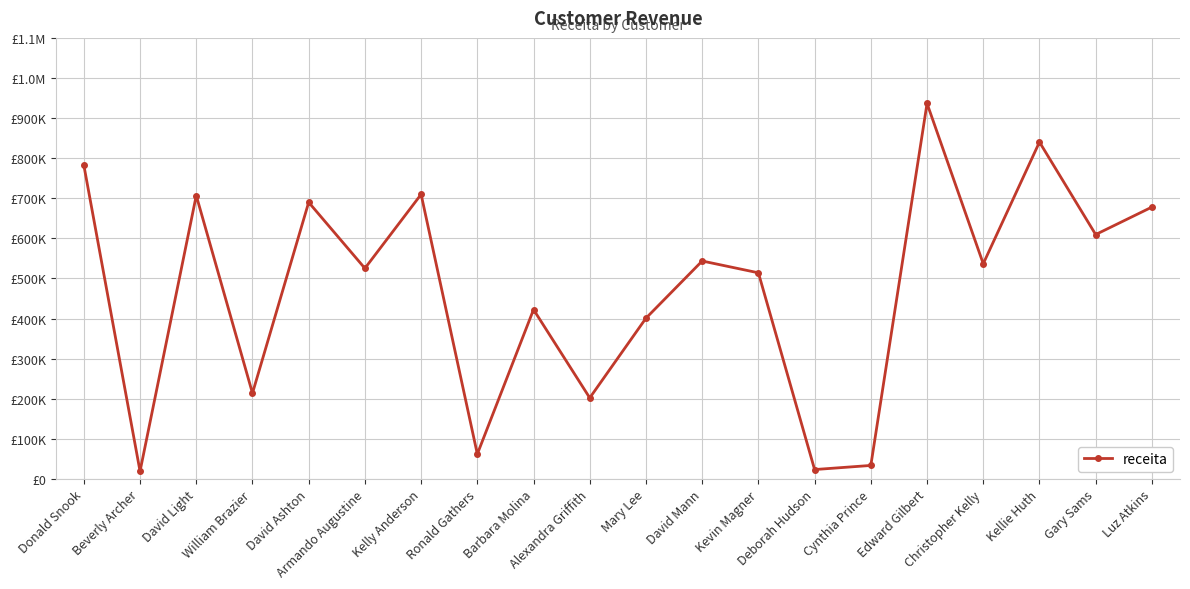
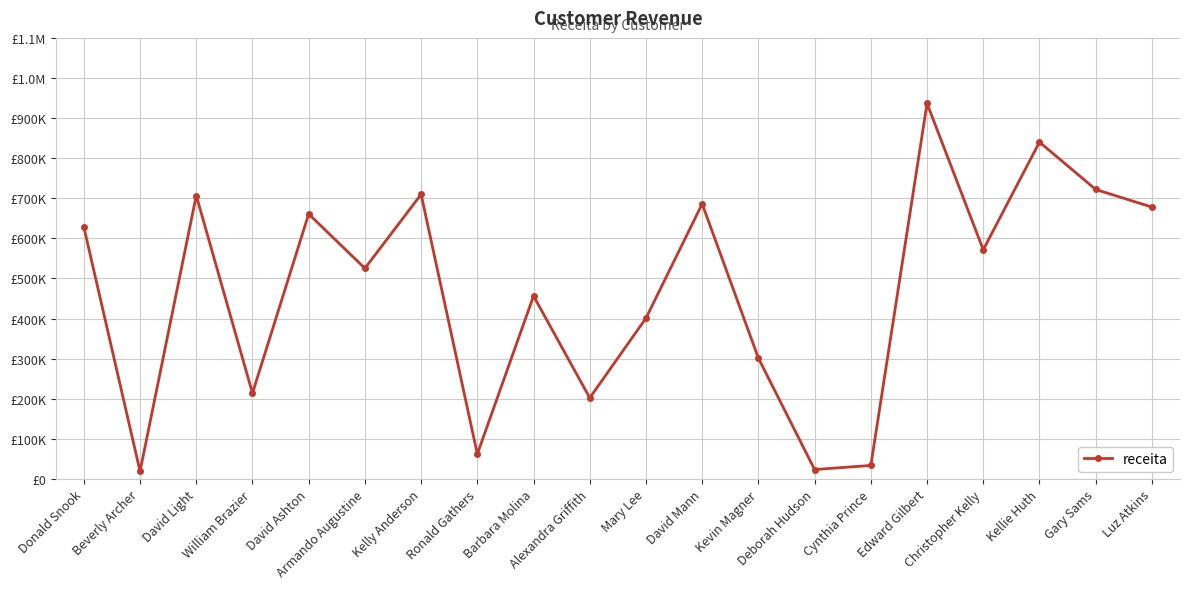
Donald Snook: £780000 -> £630000
David Ashton: £690000 -> £660000
Barbara Molina: £420000 -> £460000
David Mann: £540000 -> £690000
Kevin Magner: £510000 -> £300000
Christopher Kelly: £540000 -> £570000
Gary Sams: £610000 -> £720000
